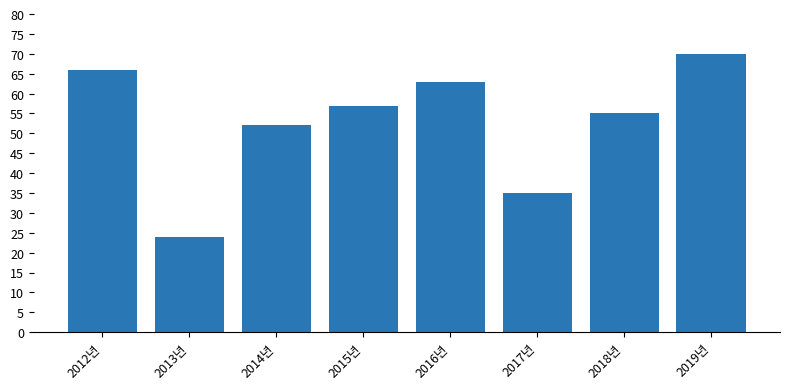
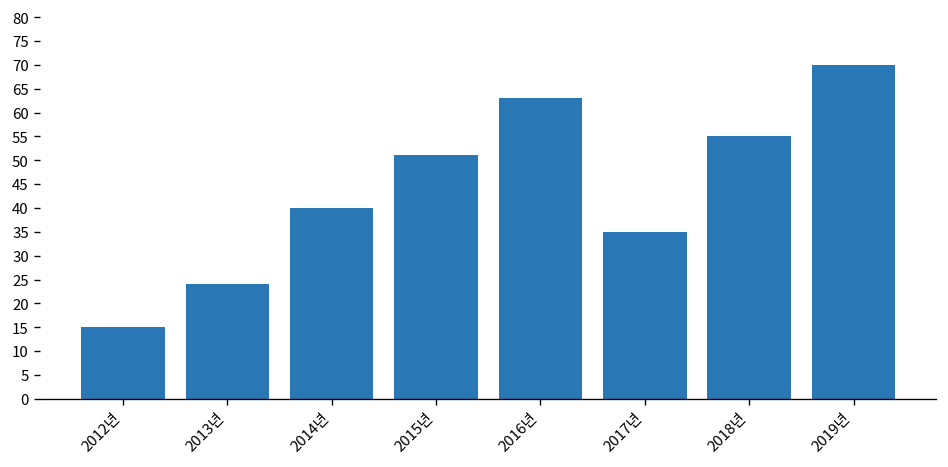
2012년: 66 -> 15
2014년: 52 -> 40
2015년: 57 -> 51
